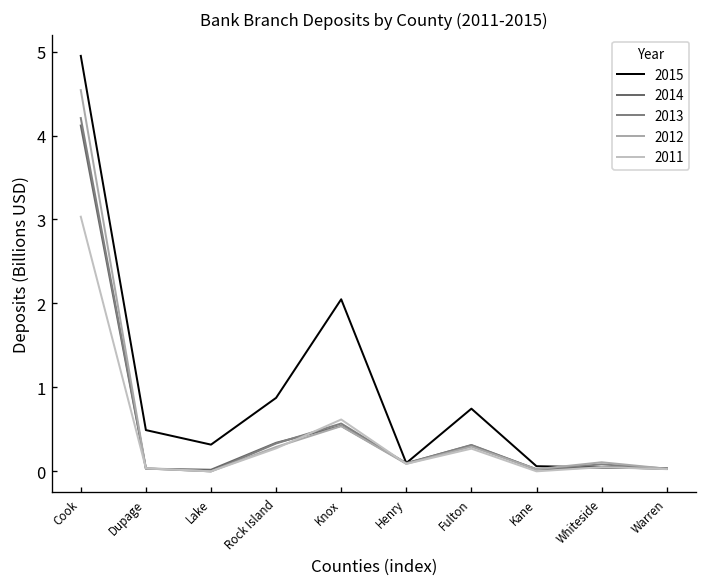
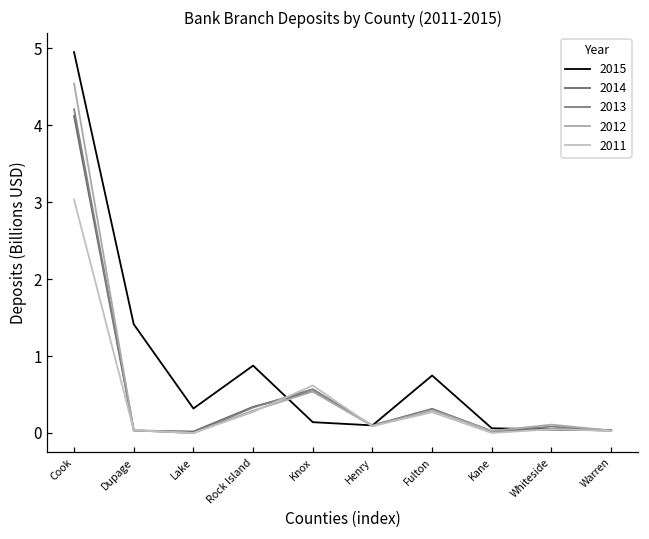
2015, Dupage: 0.5 -> 1.4
2015, Knox: 2.0 -> 0.1
